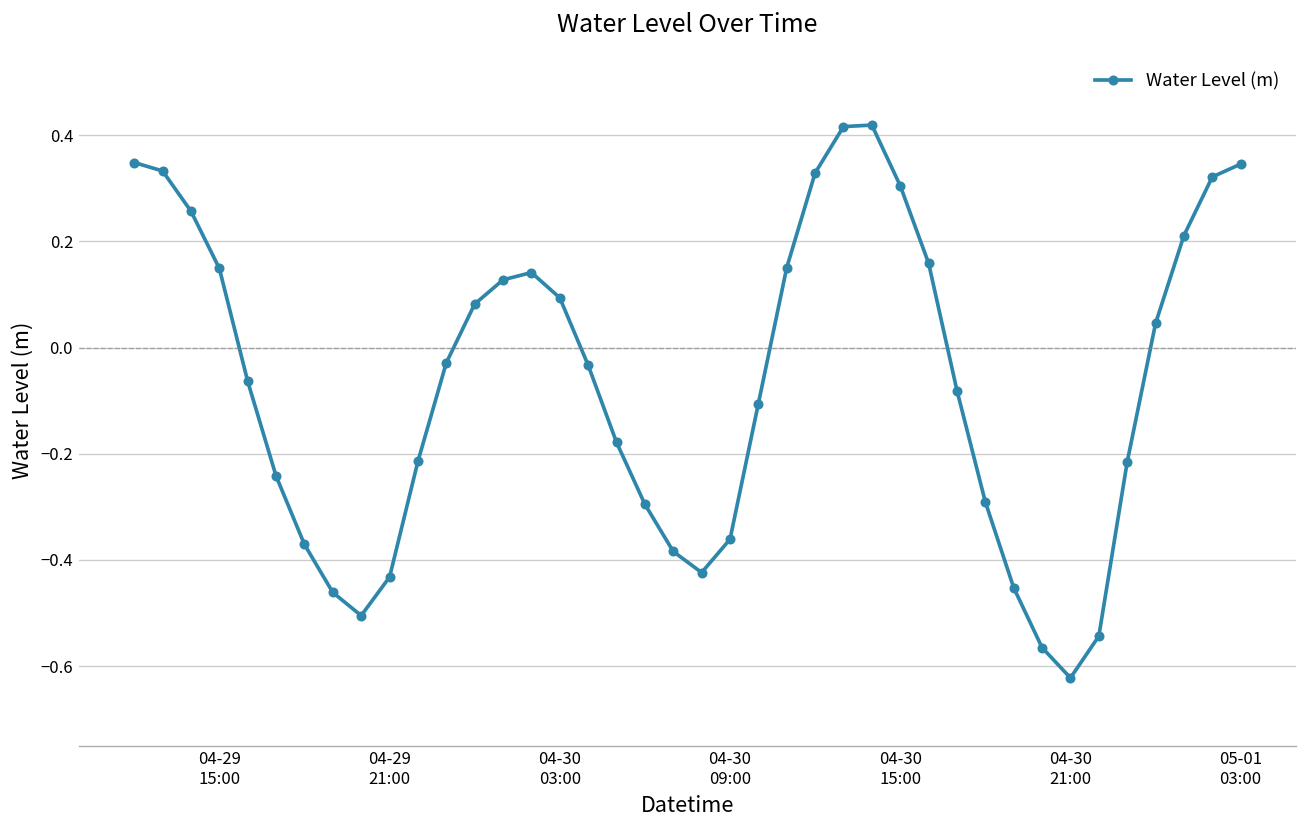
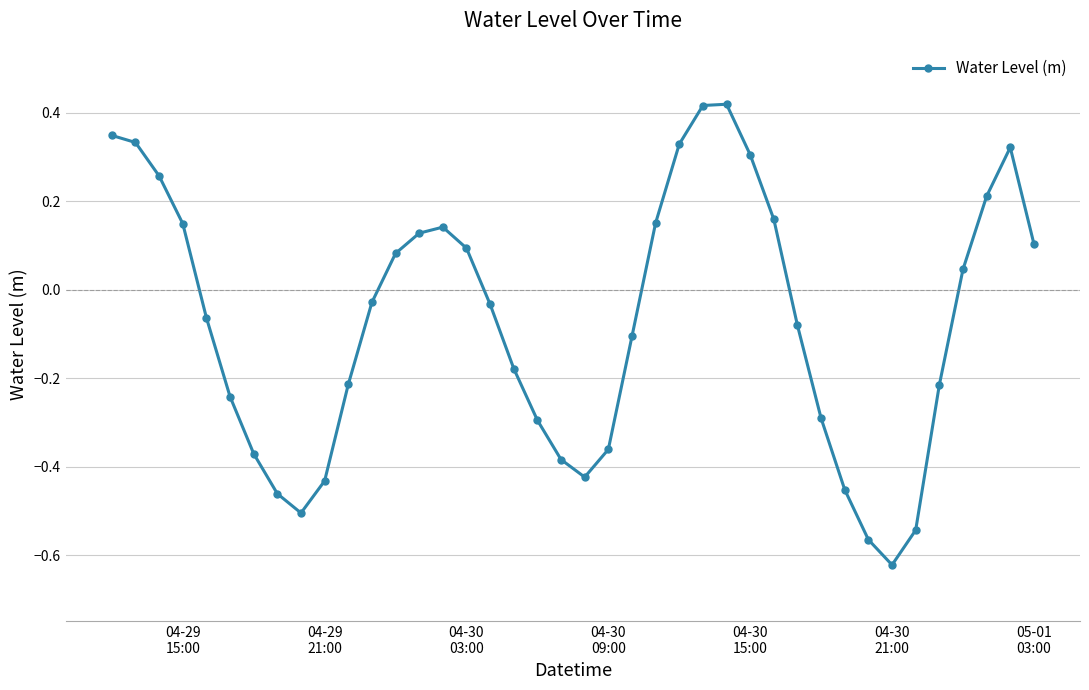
05-01 03:00: 0.35 -> 0.10
